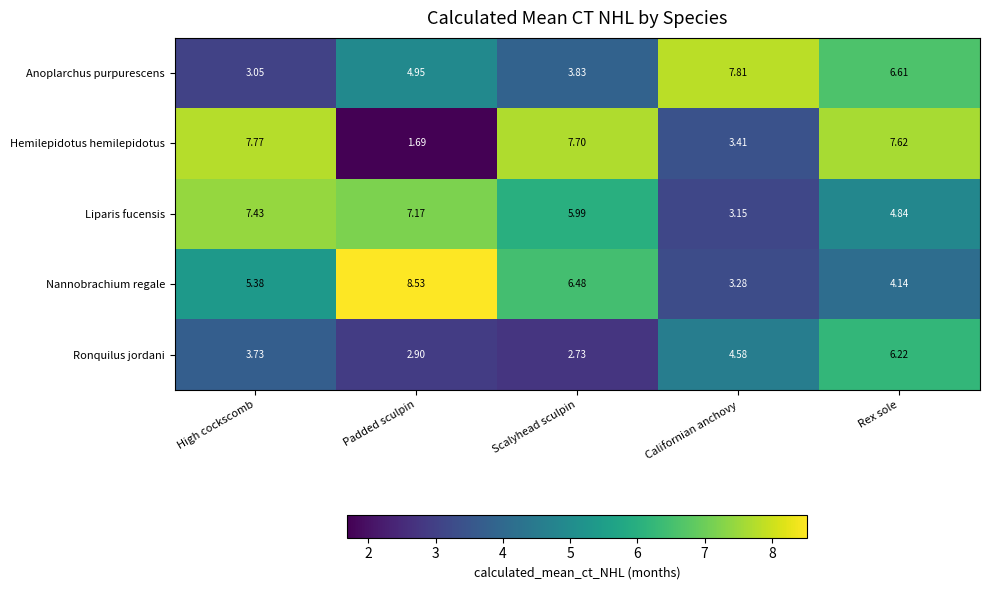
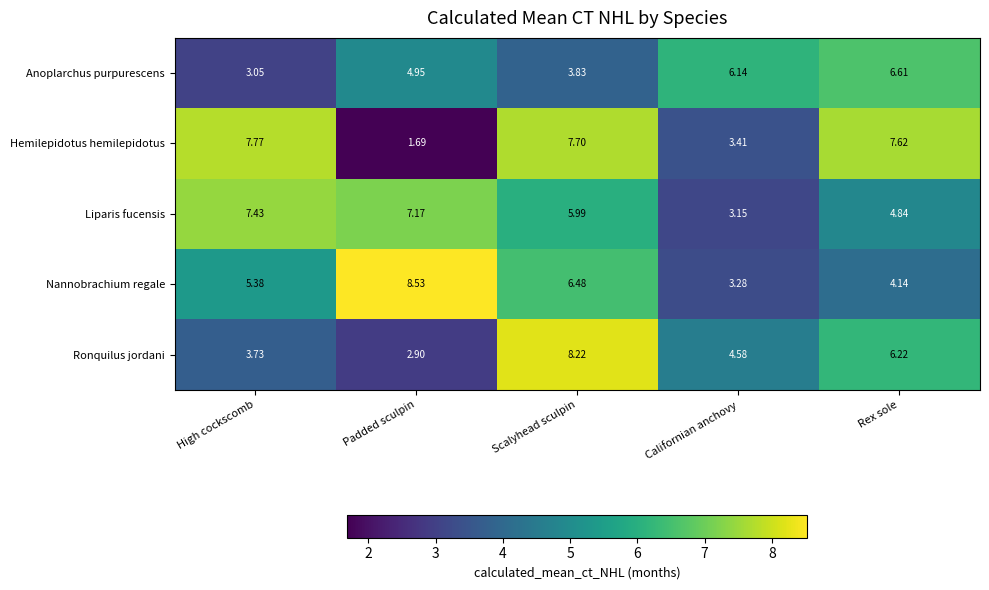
Anoplarchus purpurescens, Californian anchovy: 7.81 -> 6.14
Ronquilus jordani, Scalyhead sculpin: 2.73 -> 8.22
